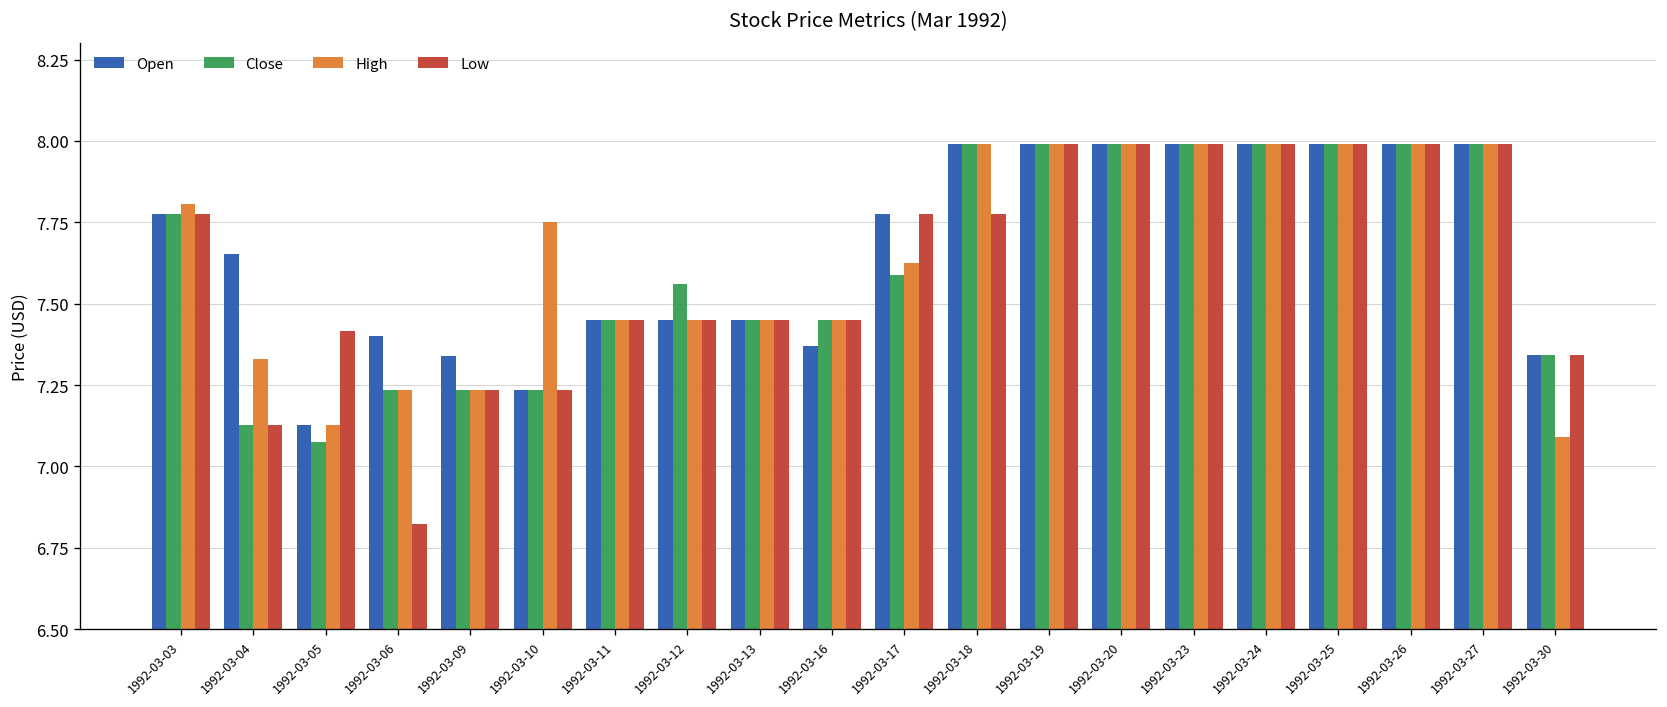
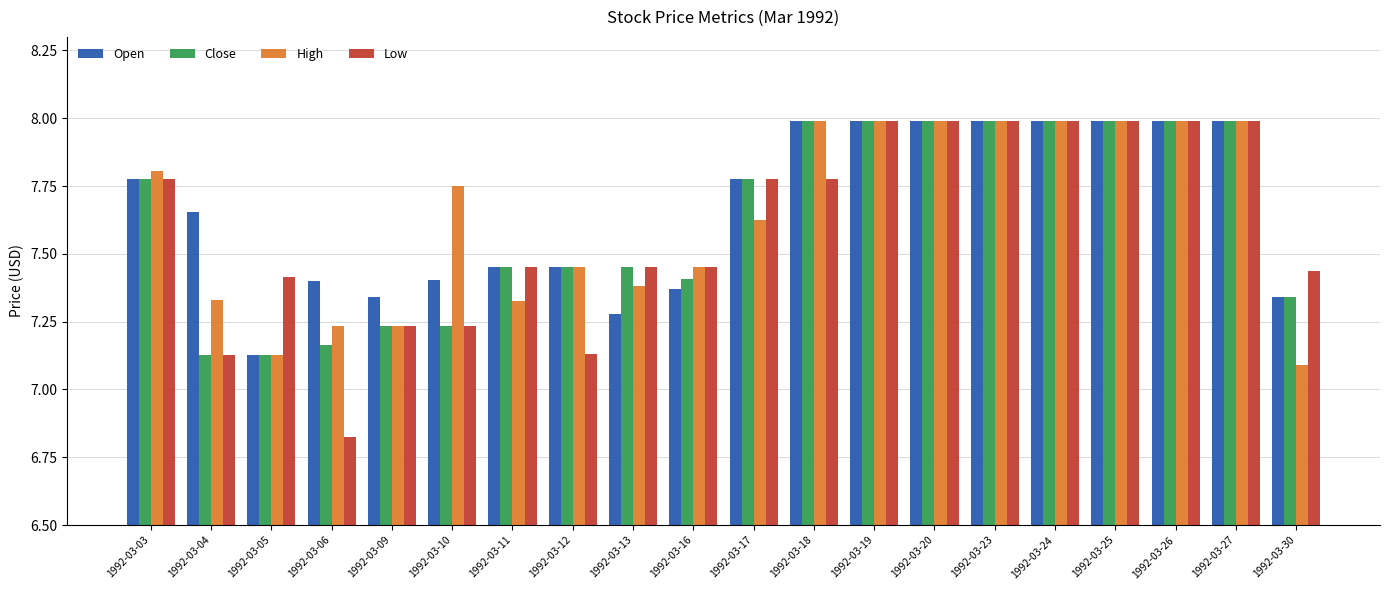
Close, 1992-03-05: 7.08 -> 7.13
Close, 1992-03-06: 7.23 -> 7.16
Open, 1992-03-10: 7.23 -> 7.40
High, 1992-03-11: 7.45 -> 7.33
Close, 1992-03-12: 7.56 -> 7.45
Low, 1992-03-12: 7.45 -> 7.13
Open, 1992-03-13: 7.45 -> 7.28
High, 1992-03-13: 7.45 -> 7.38
Close, 1992-03-16: 7.45 -> 7.41
Close, 1992-03-17: 7.59 -> 7.77
Low, 1992-03-30: 7.34 -> 7.44
